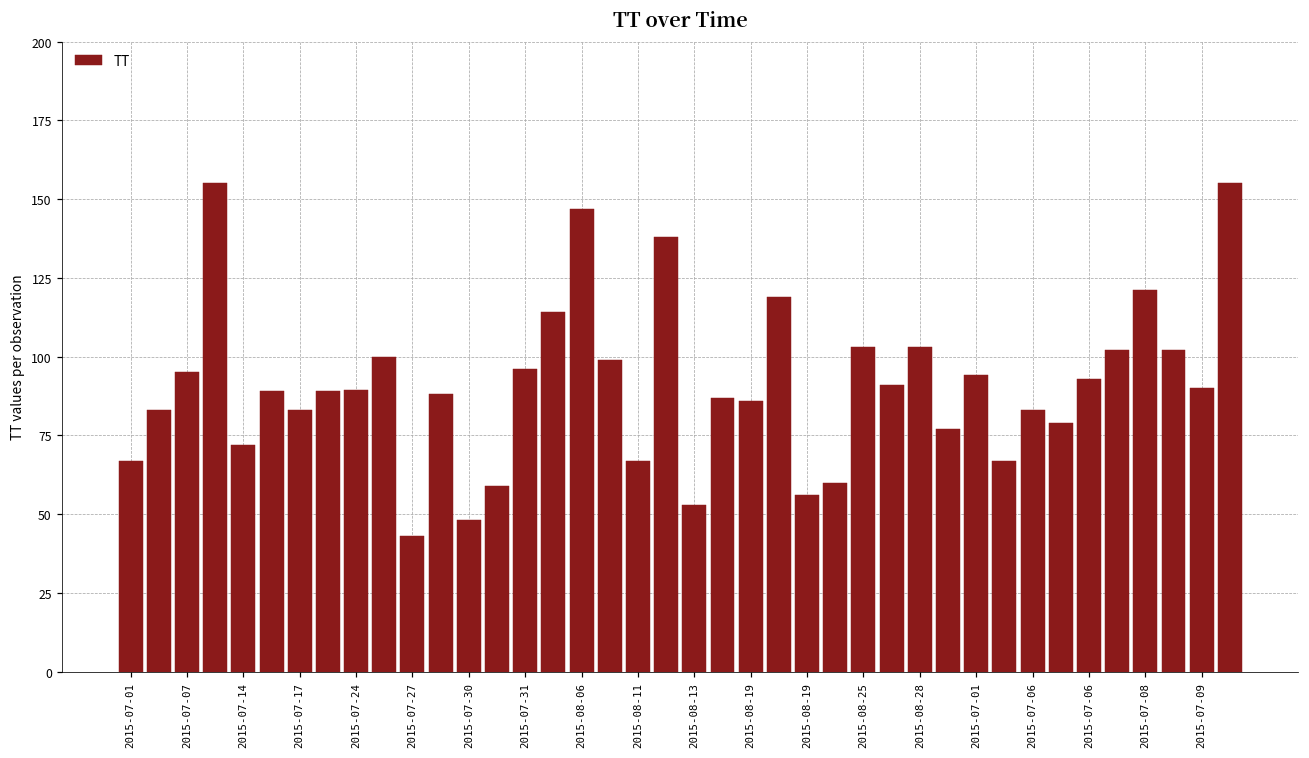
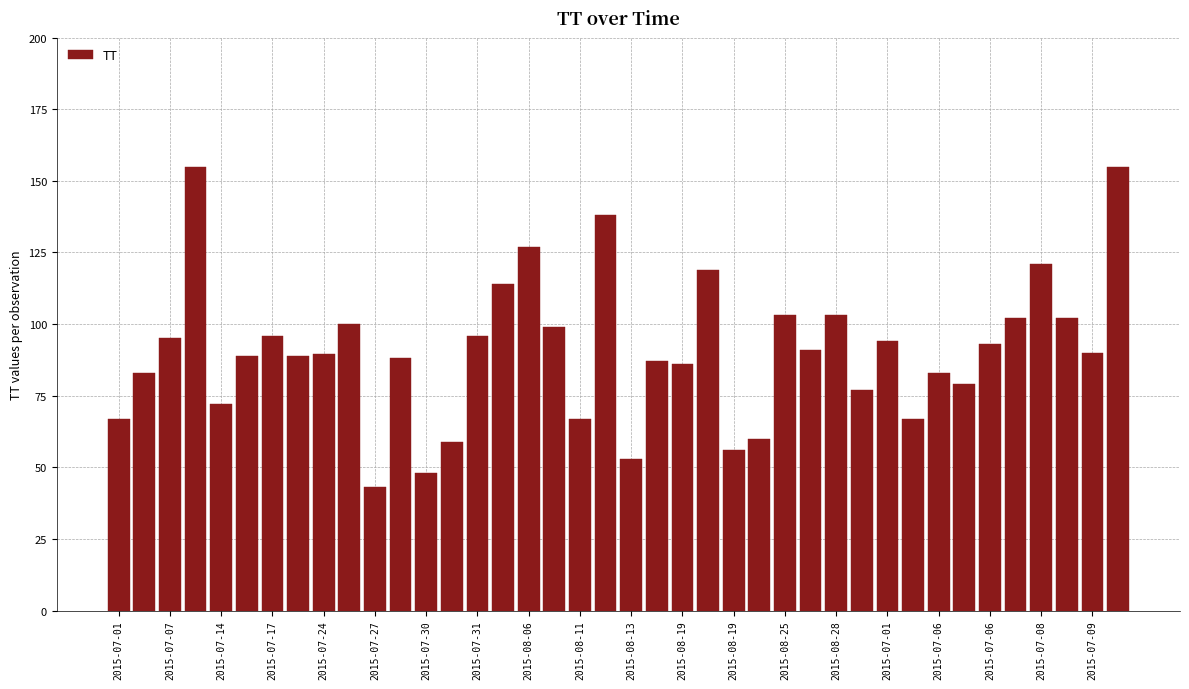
2015-07-17: 83 -> 96
2015-08-06: 147 -> 127
